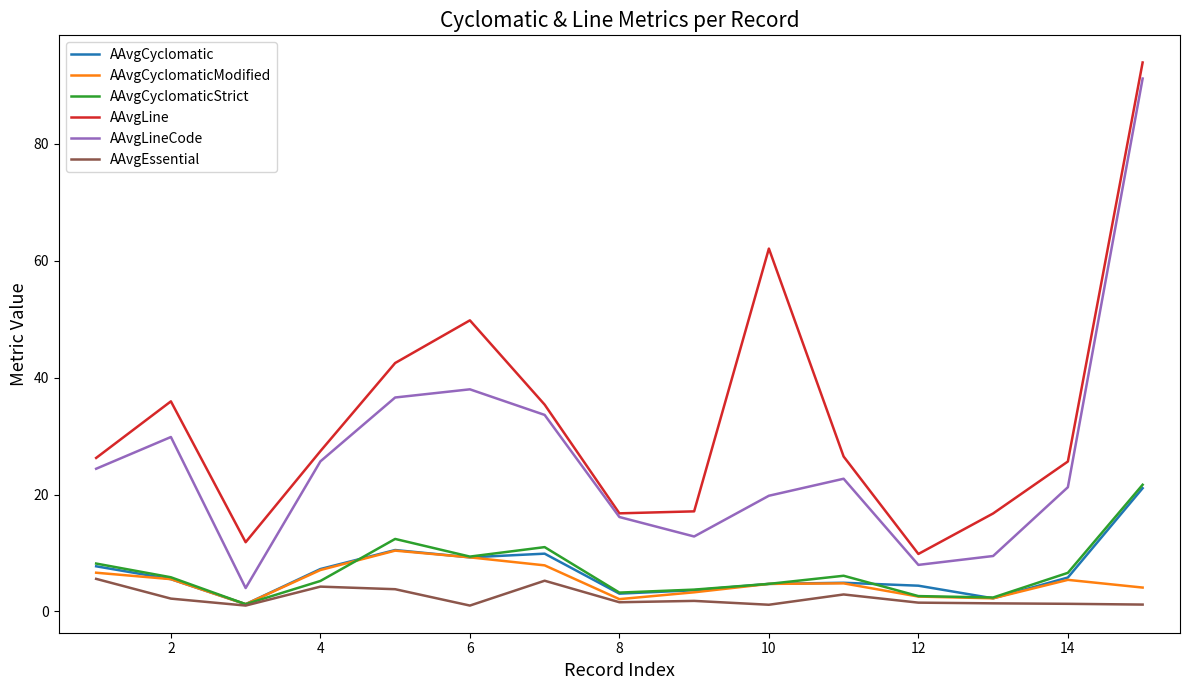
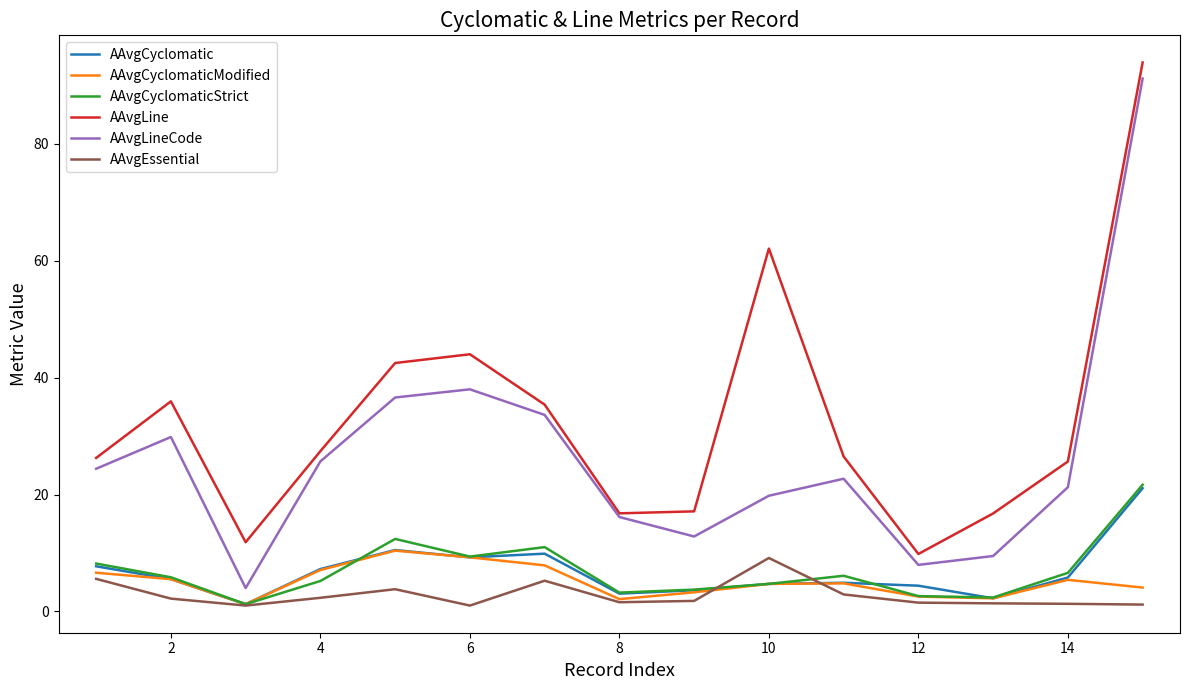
AAvgEssential, 4: 4 -> 2
AAvgLine, 6: 50 -> 44
AAvgEssential, 10: 1 -> 9
